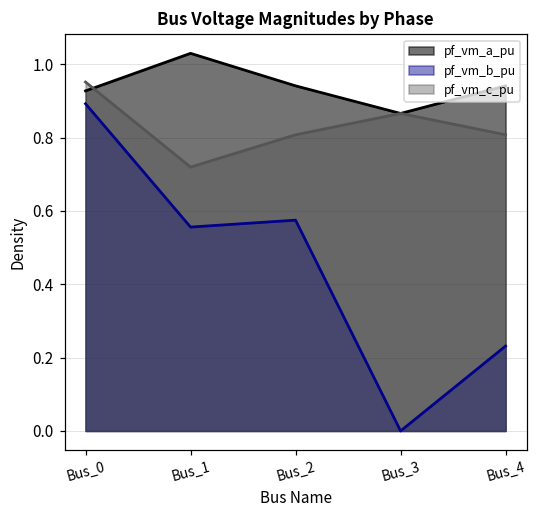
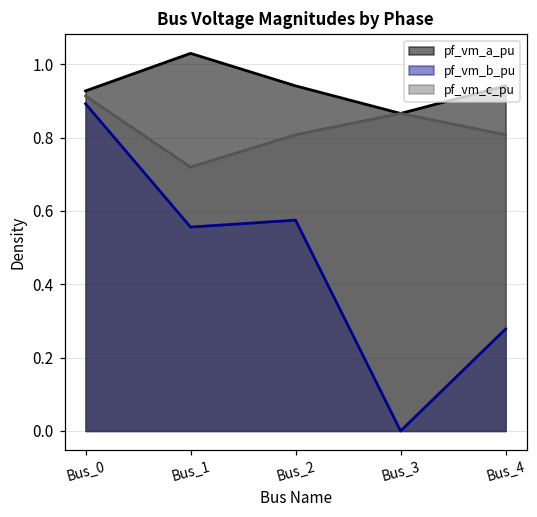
pf_vm_c_pu, Bus_0: 0.95 -> 0.91
pf_vm_b_pu, Bus_4: 0.23 -> 0.28
